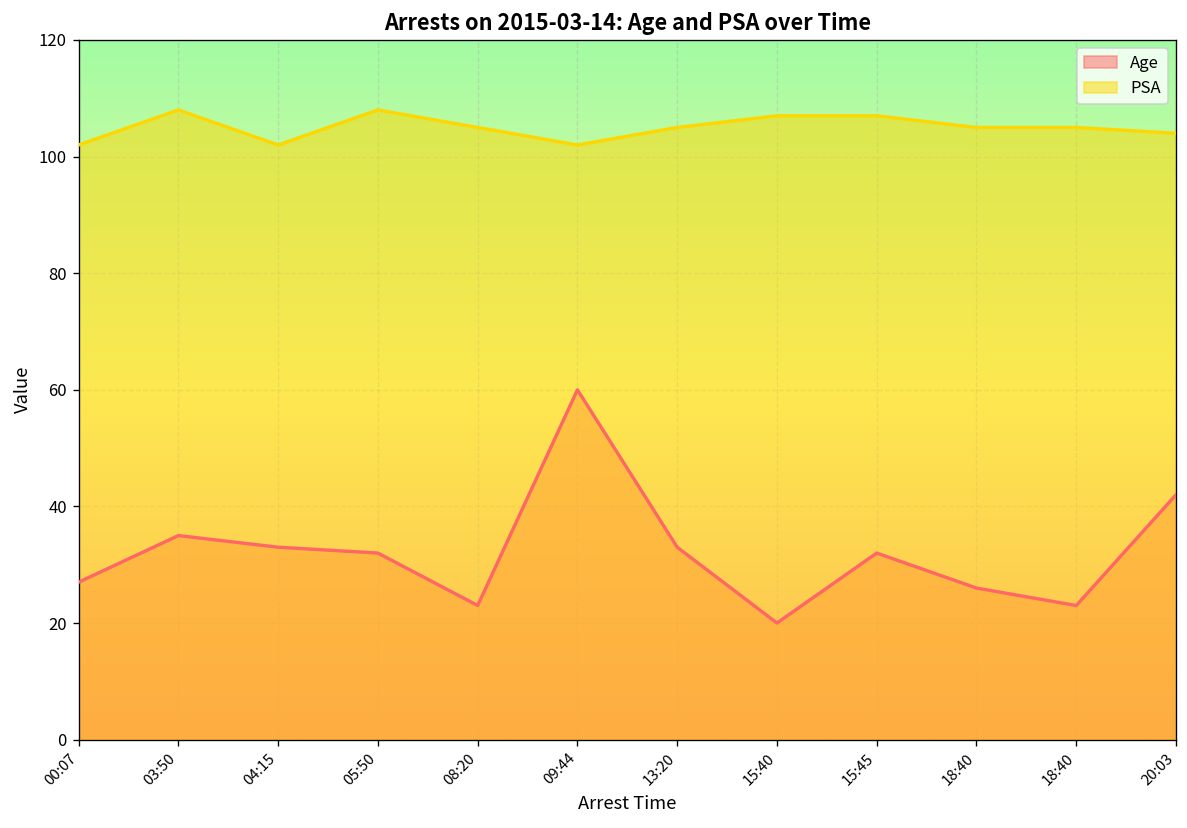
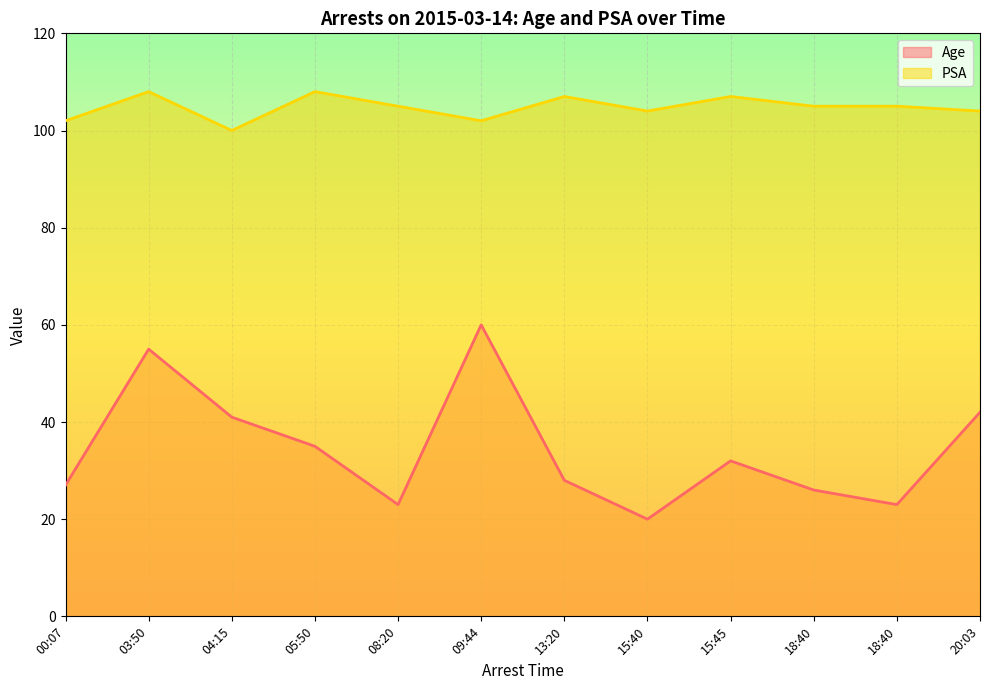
Age, 03:50: 35 -> 55
Age, 04:15: 33 -> 41
PSA, 04:15: 102 -> 100
Age, 05:50: 32 -> 35
Age, 13:20: 33 -> 28
PSA, 13:20: 105 -> 107
PSA, 15:40: 107 -> 104
